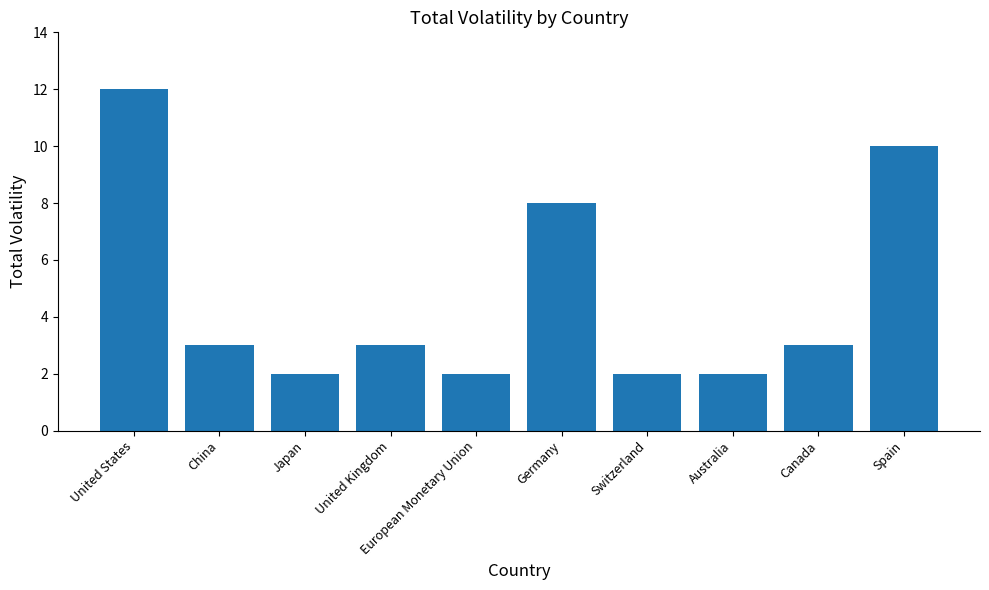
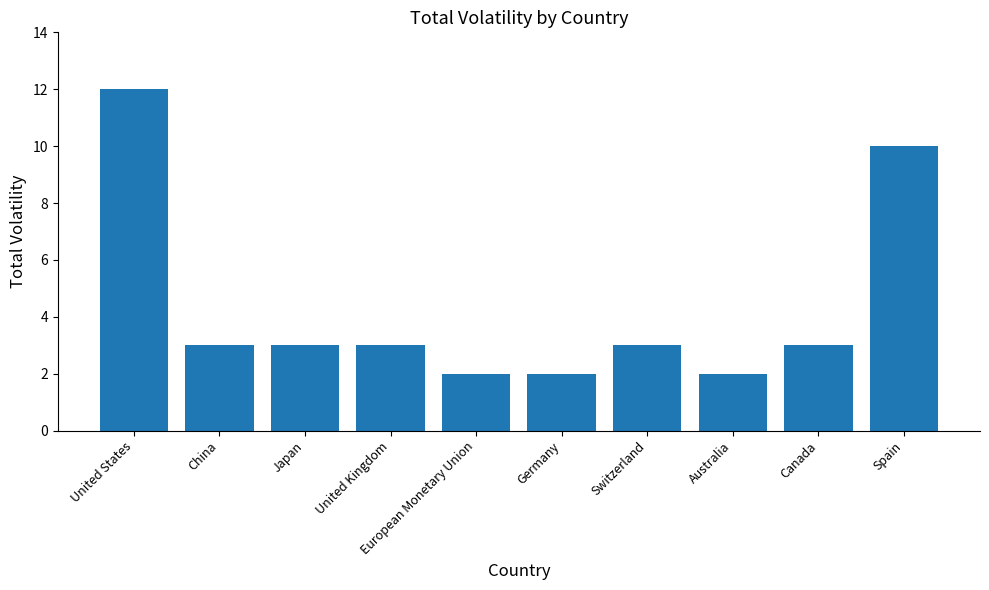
Japan: 2 -> 3
Germany: 8 -> 2
Switzerland: 2 -> 3
